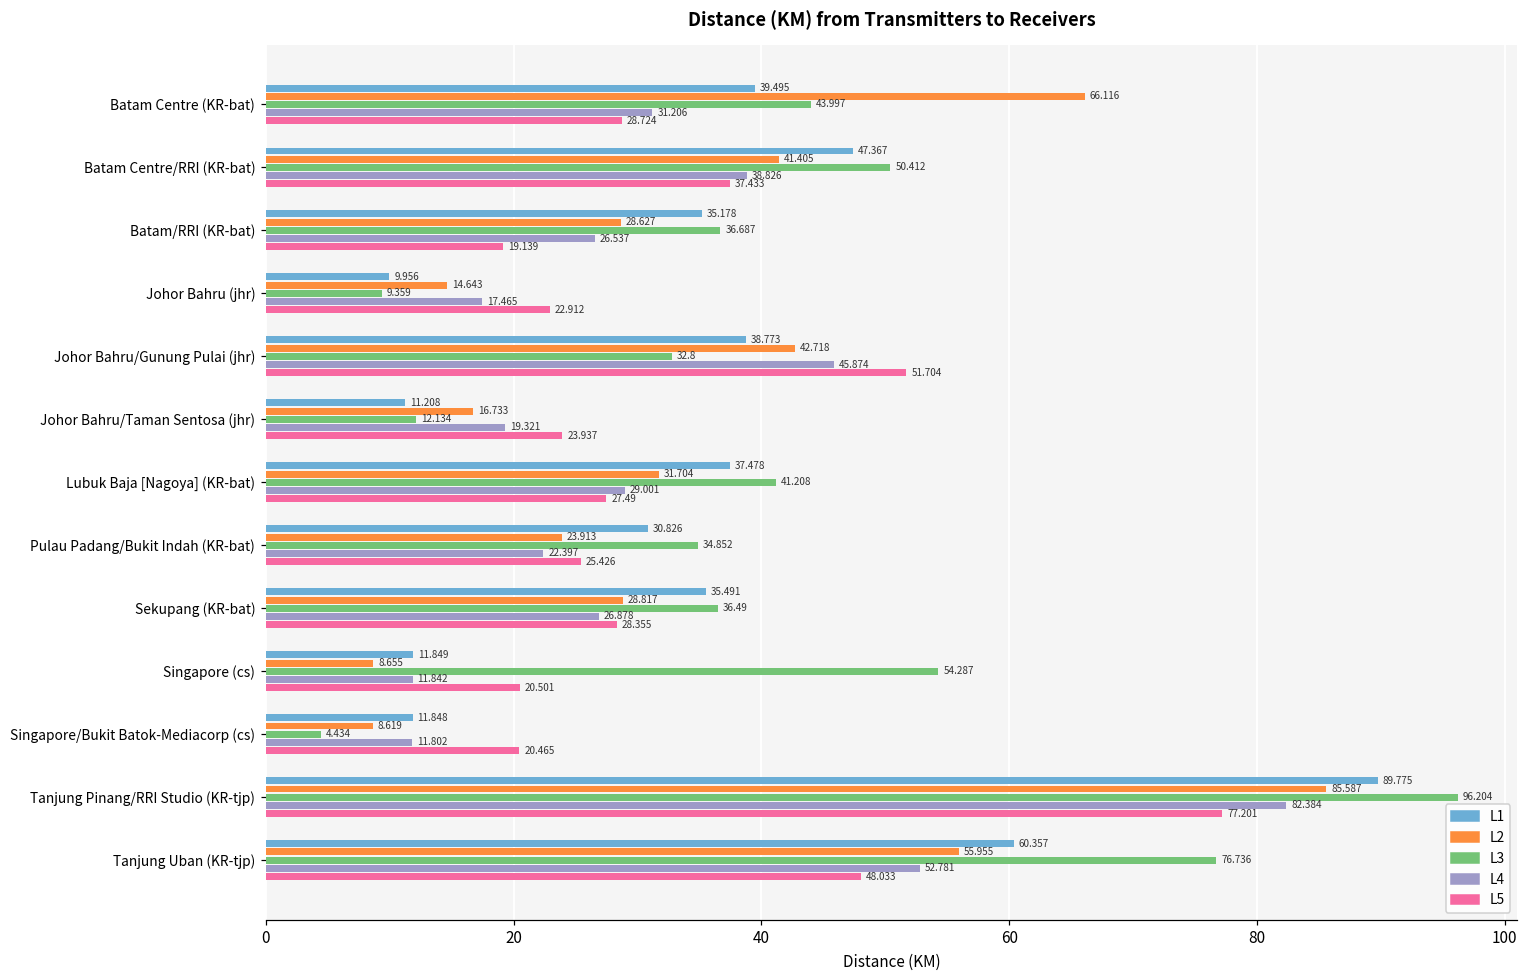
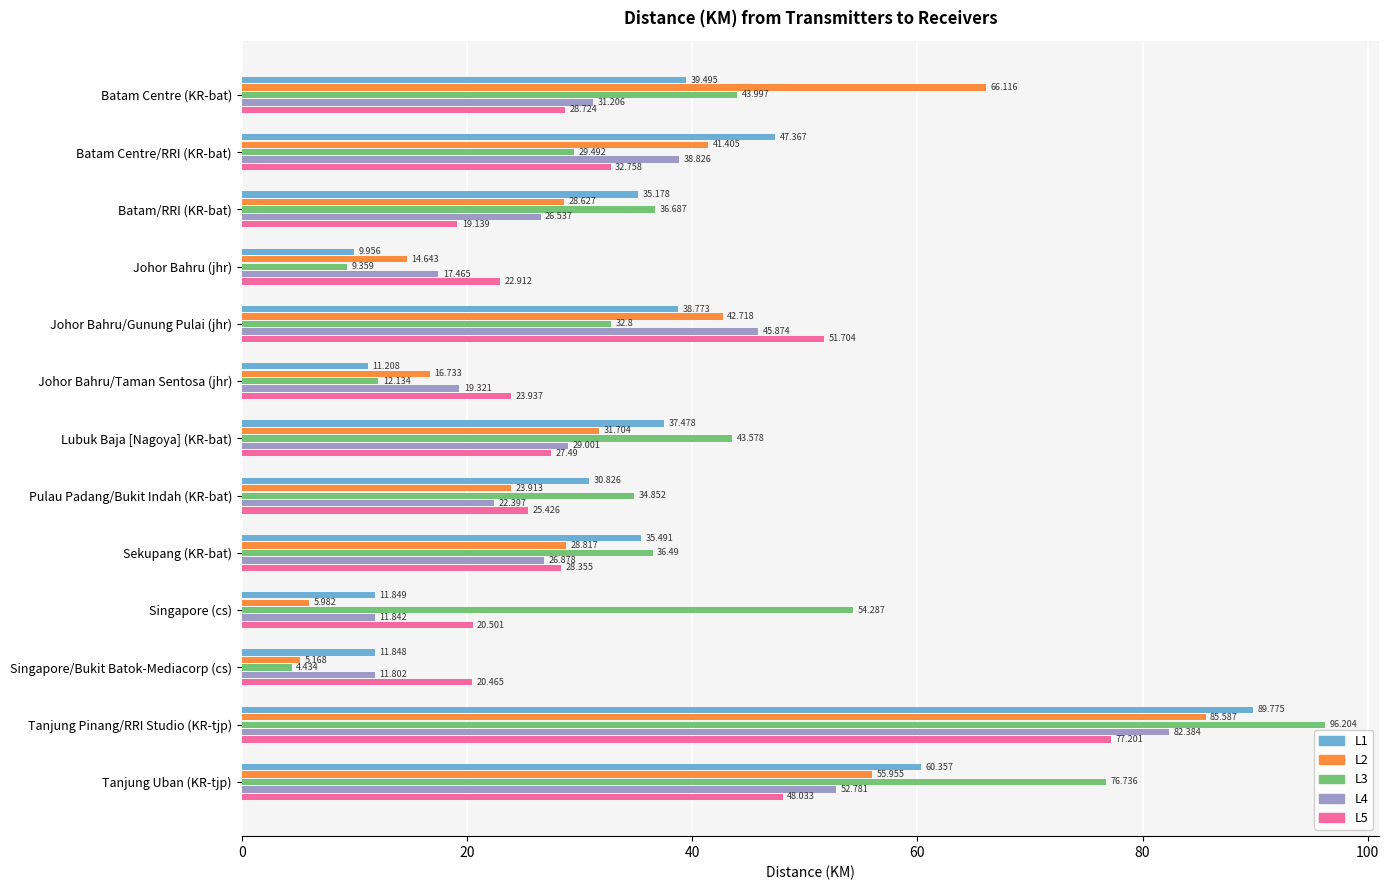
L3, Batam Centre/RRI (KR-bat): 50.412 -> 29.492
L5, Batam Centre/RRI (KR-bat): 37.433 -> 32.758
L3, Lubuk Baja [Nagoya] (KR-bat): 41.208 -> 43.578
L2, Singapore (cs): 8.655 -> 5.982
L2, Singapore/Bukit Batok-Mediacorp (cs): 8.619 -> 5.168
